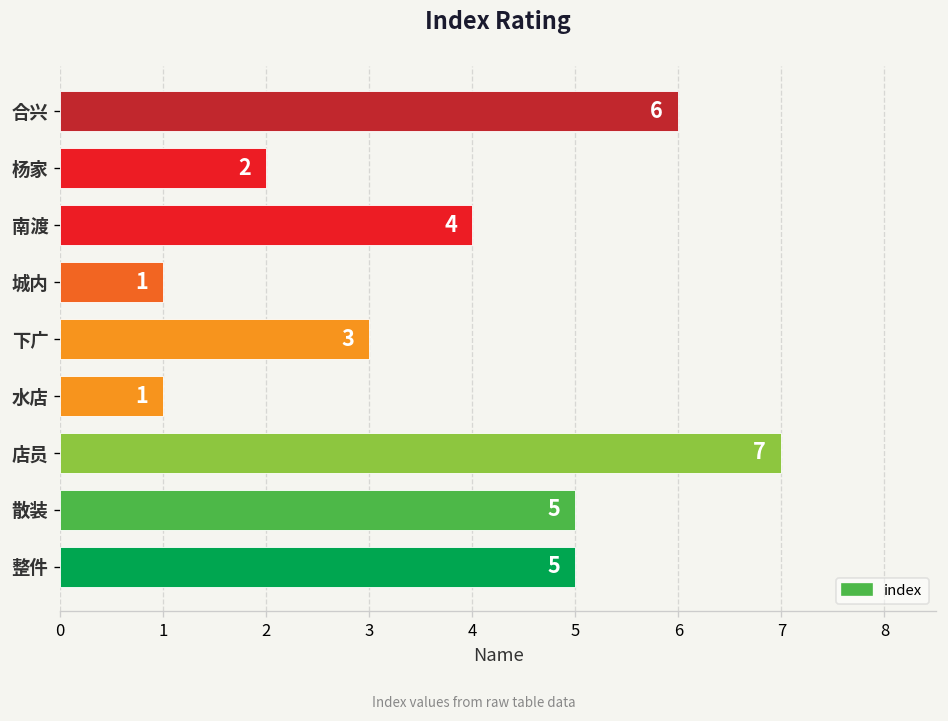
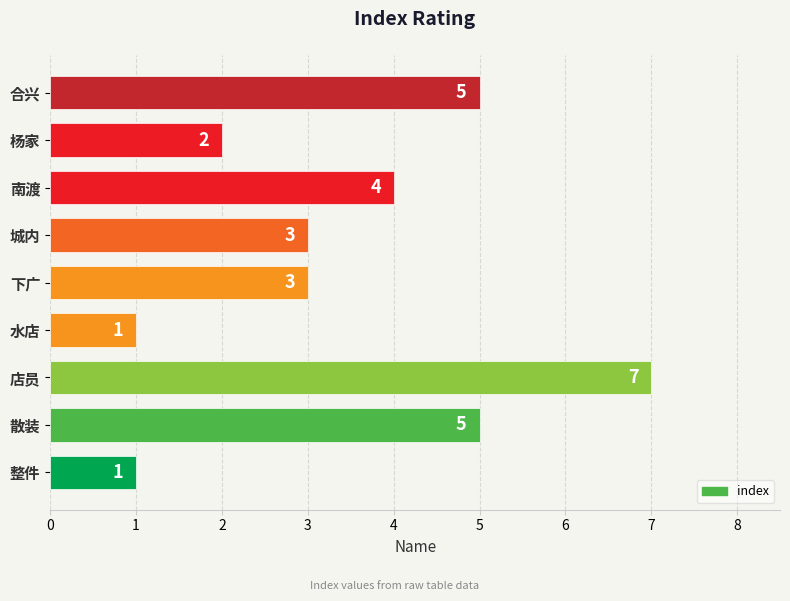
合兴: 6 -> 5
城内: 1 -> 3
整件: 5 -> 1
